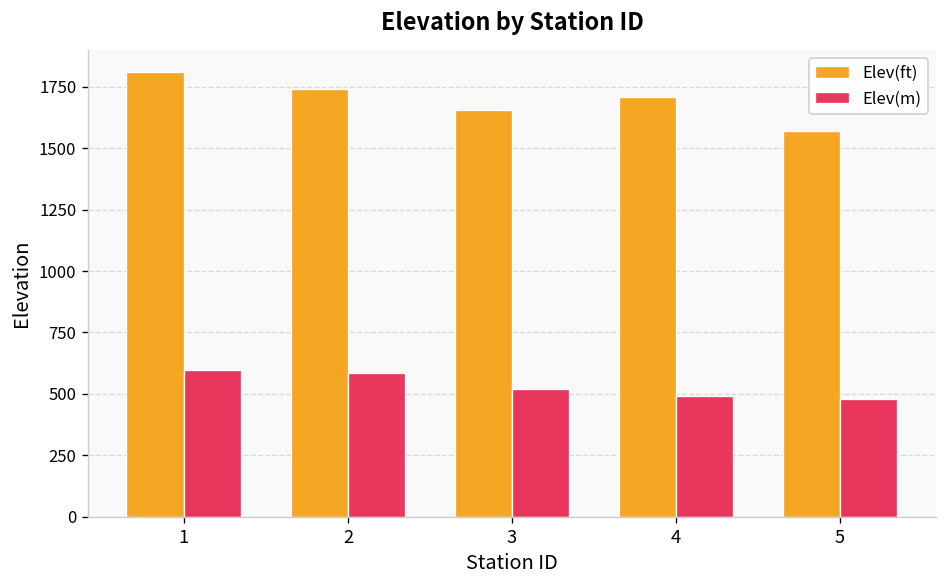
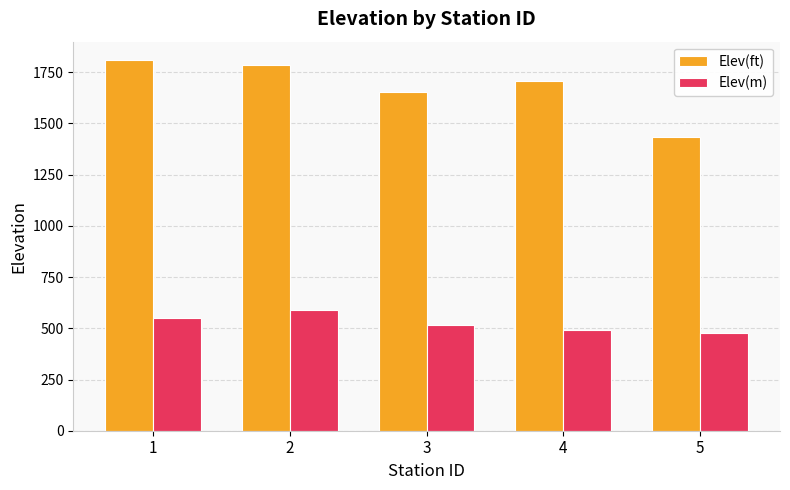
Elev(m), 1: 600 -> 550
Elev(ft), 2: 1740 -> 1780
Elev(ft), 5: 1570 -> 1440
